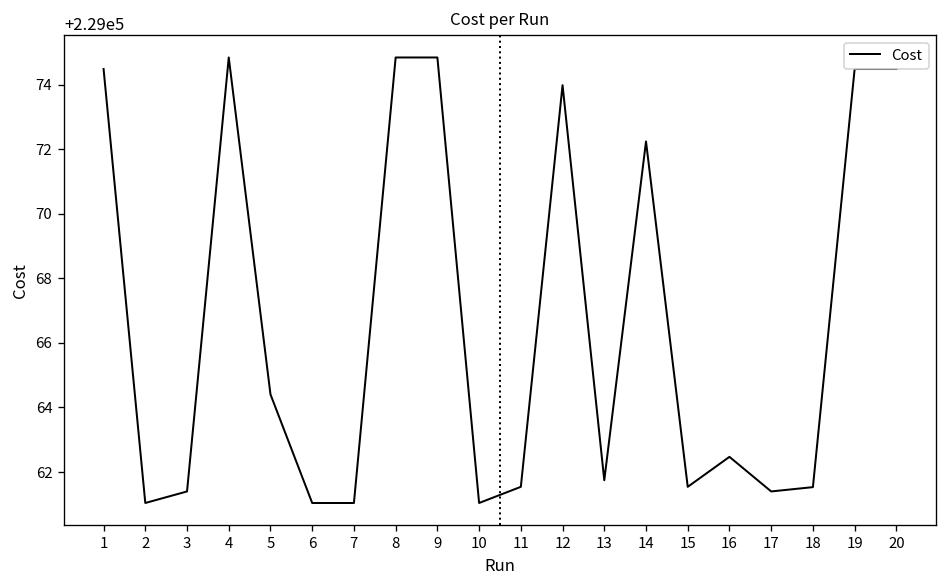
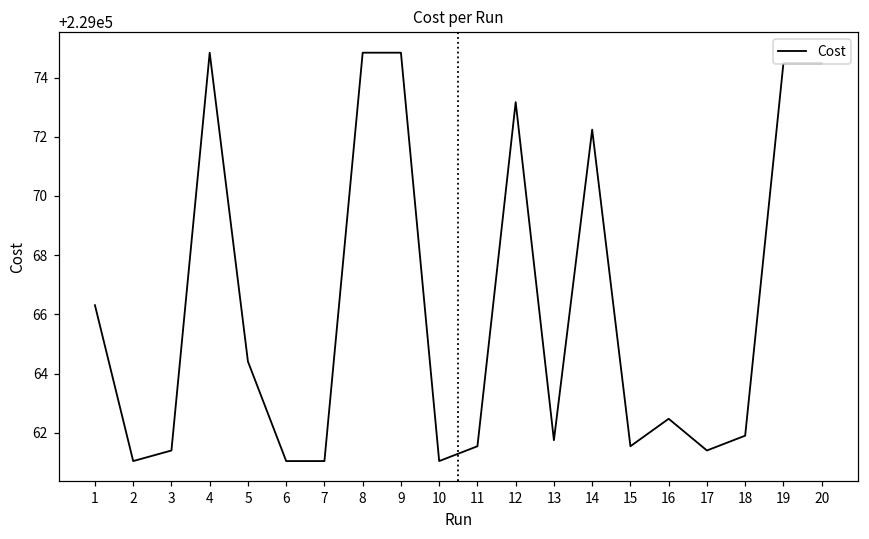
1: 229074.5 -> 229066.3
12: 229074.0 -> 229073.2
18: 229061.5 -> 229061.9
